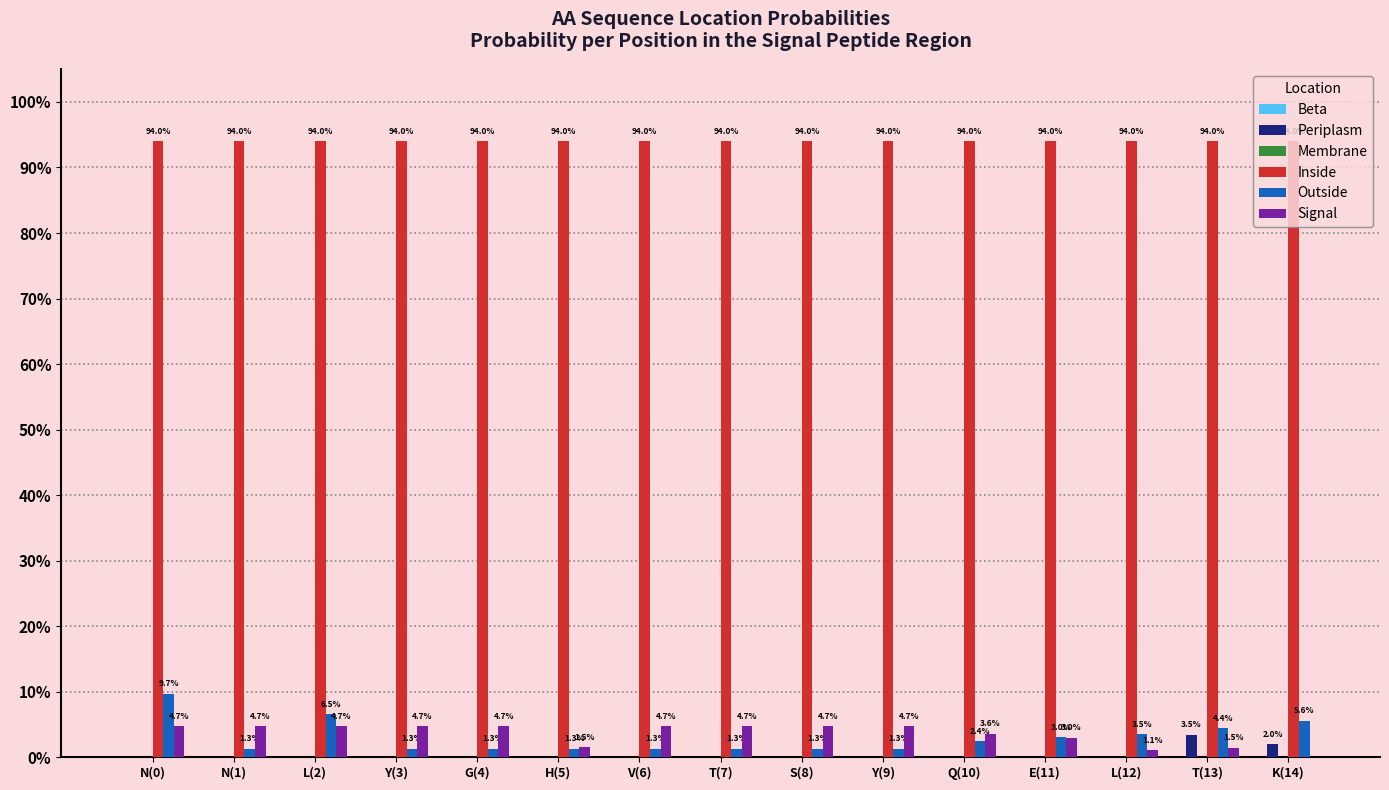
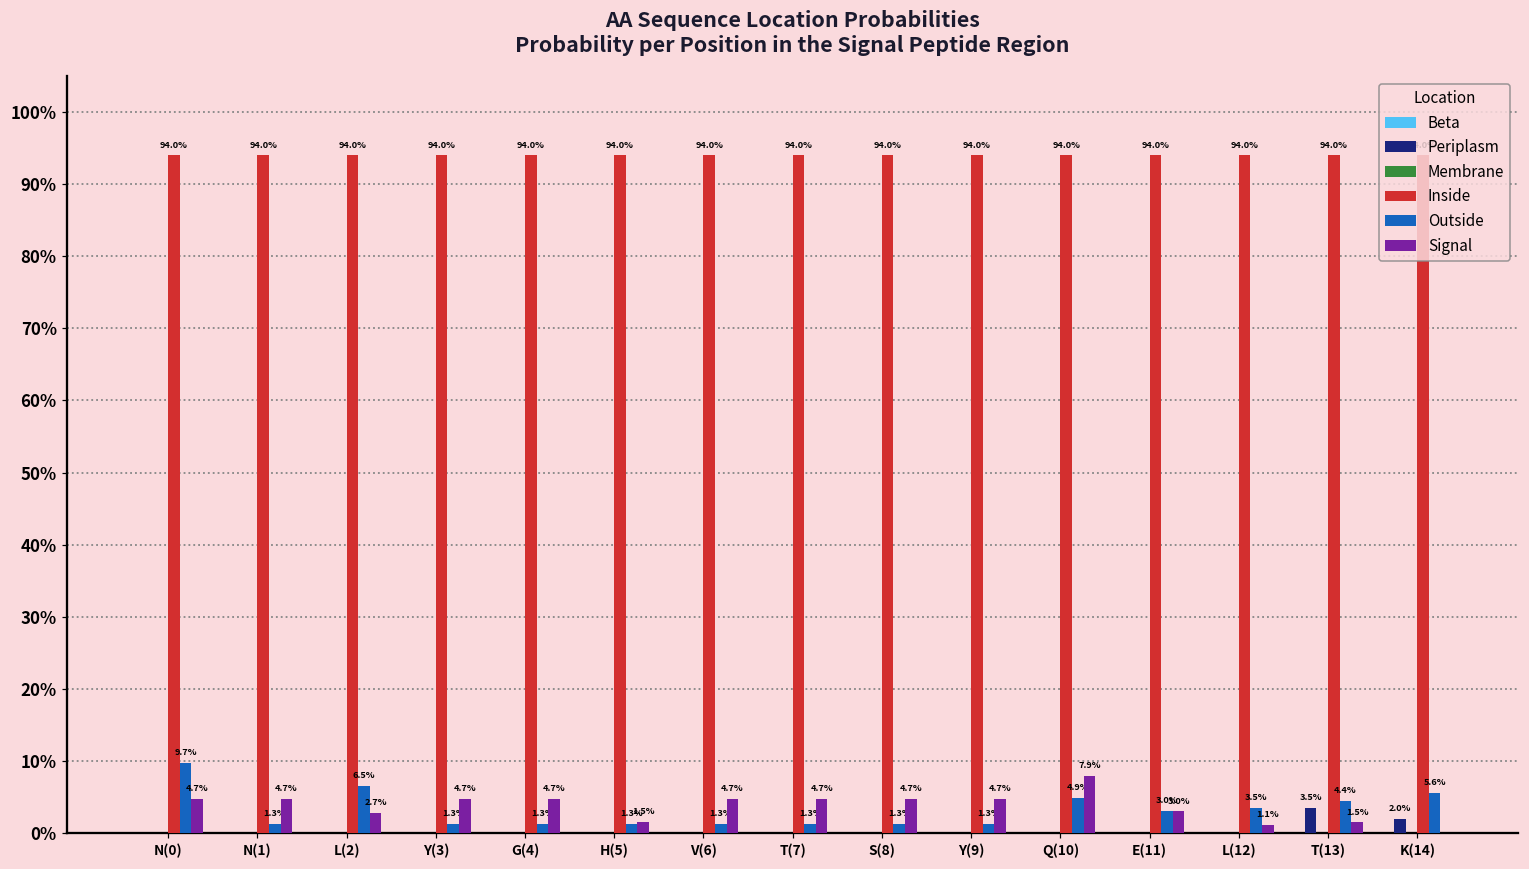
Signal, L(2): 4.7% -> 2.7%
Outside, Q(10): 2.4% -> 4.9%
Signal, Q(10): 3.6% -> 7.9%
